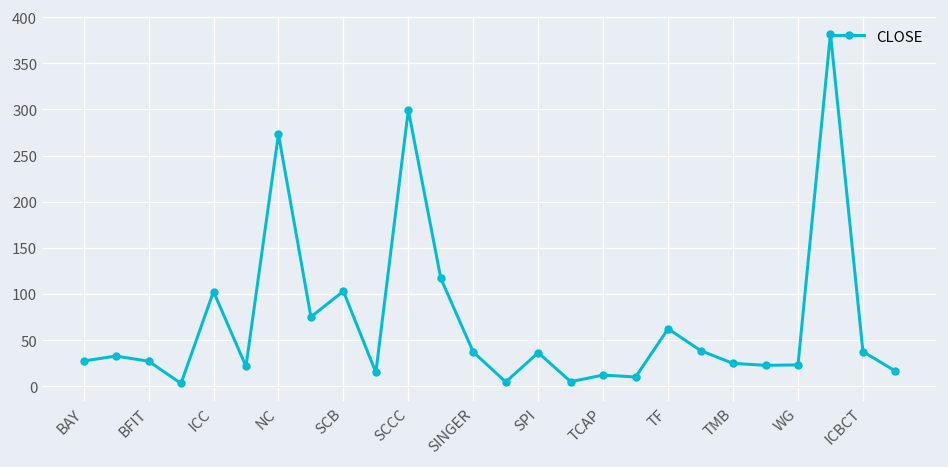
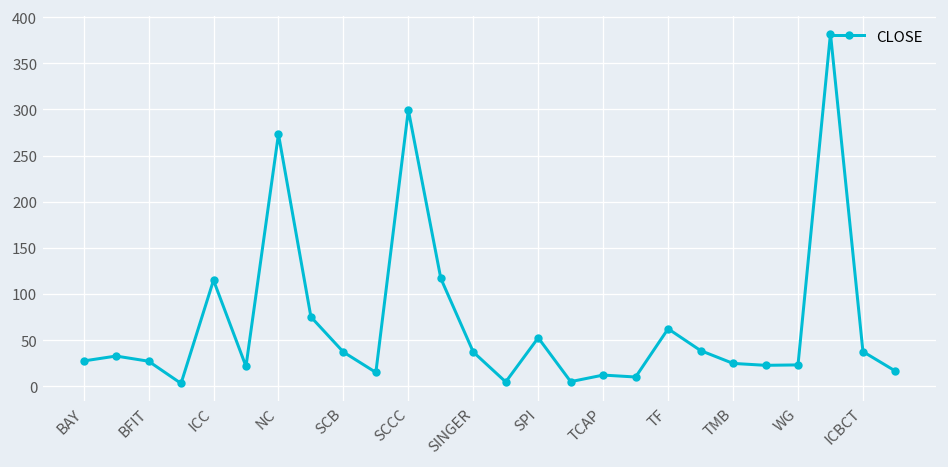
ICC: 100 -> 110
SCB: 100 -> 40
SPI: 40 -> 50
